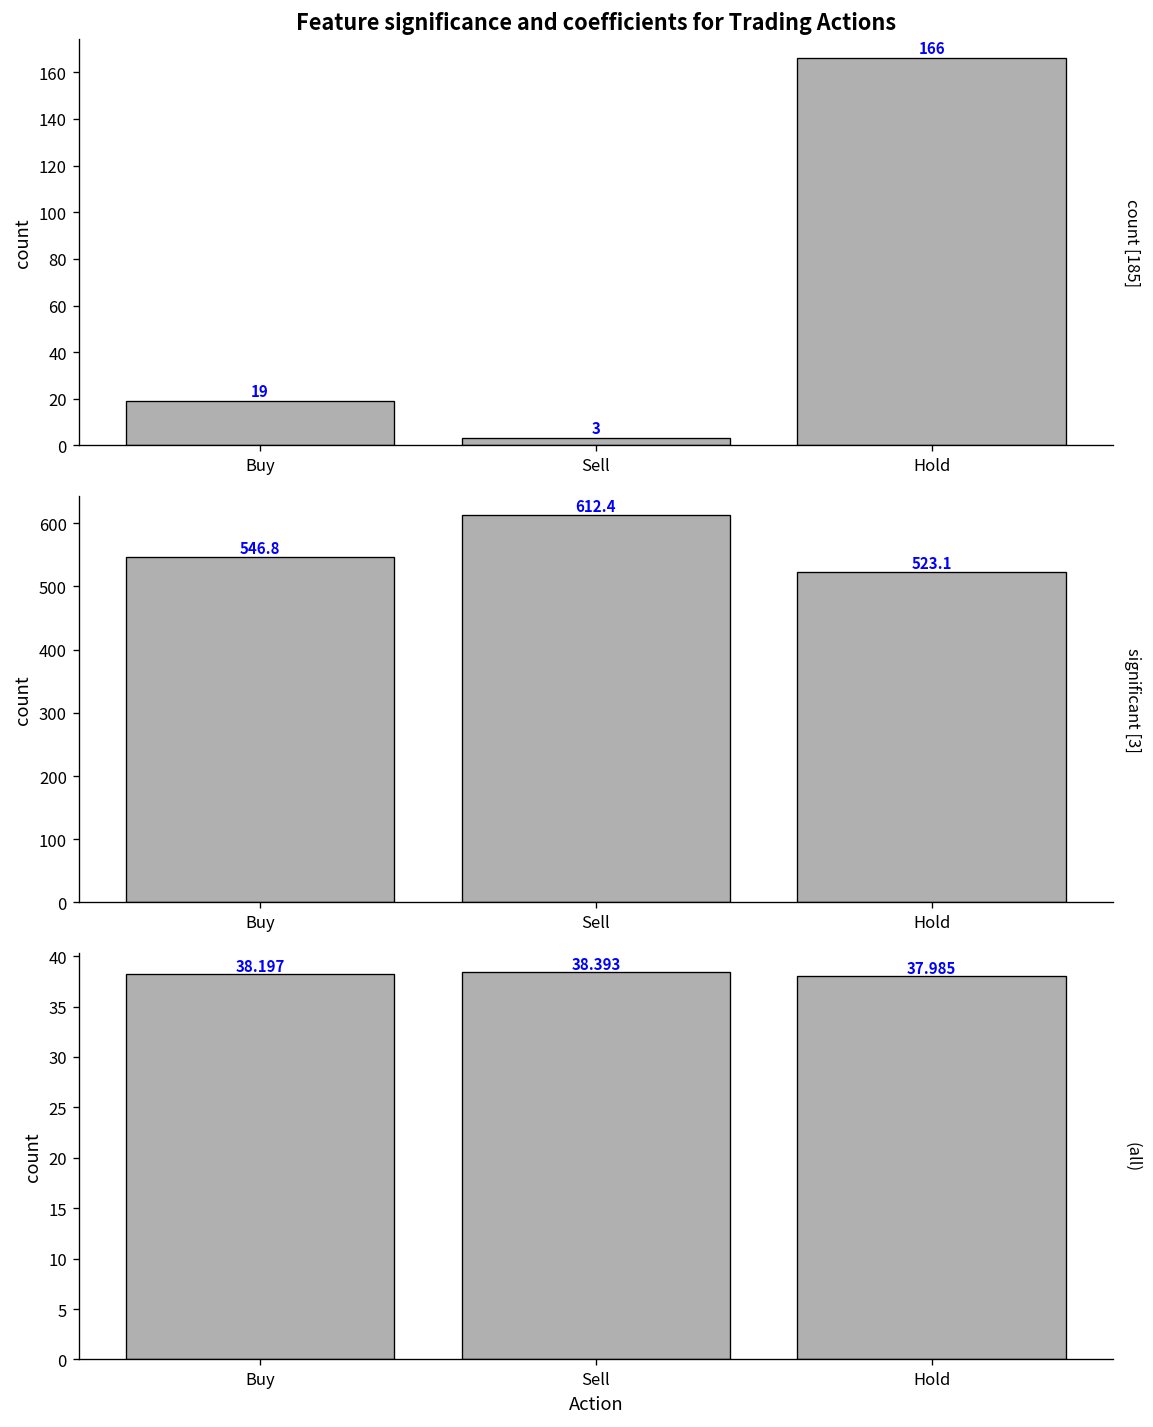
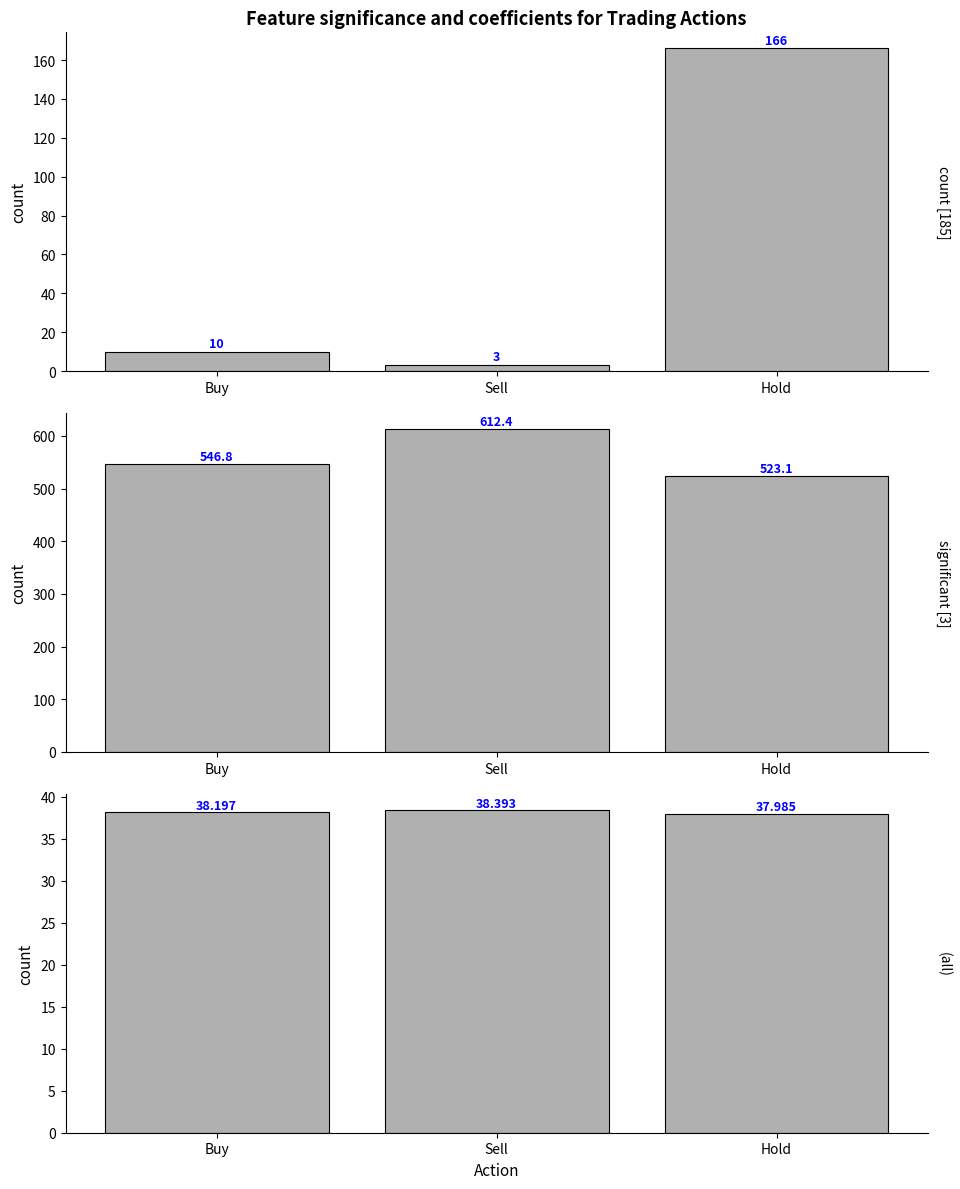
Feature significance and coefficients for Trading Actions, Buy: 19 -> 10
